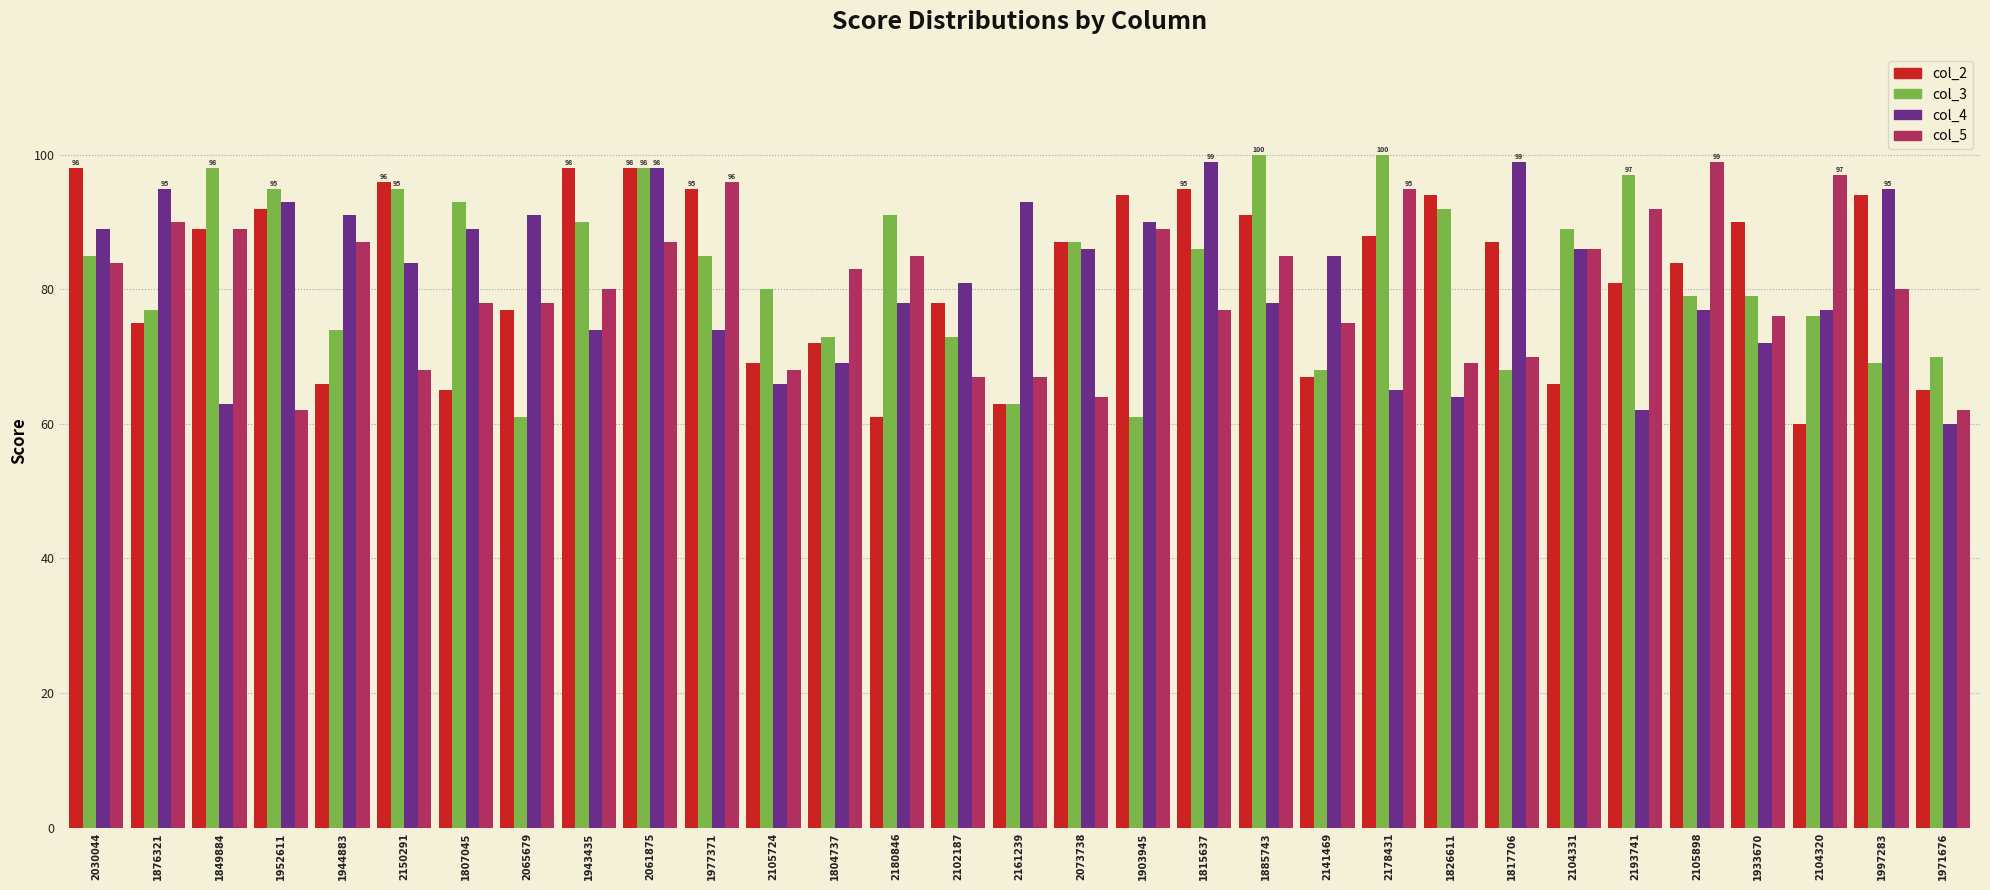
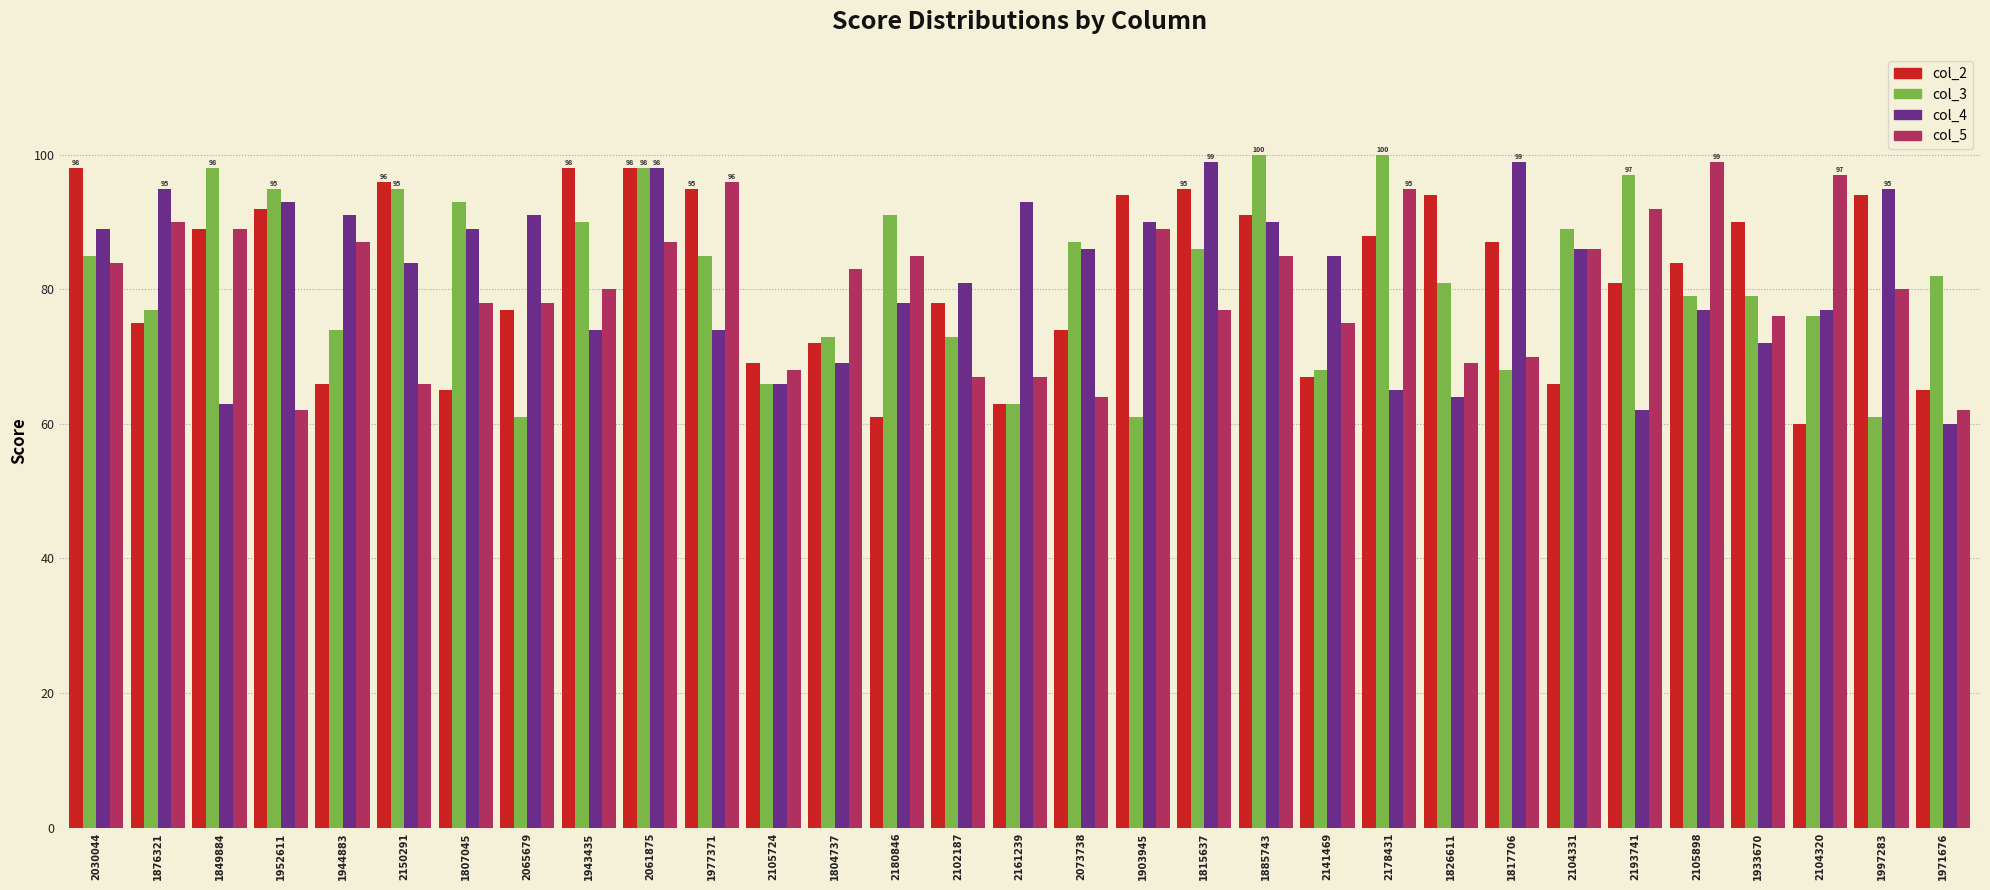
col_5, 2150291: 68 -> 66
col_3, 2105724: 80 -> 66
col_2, 2073738: 87 -> 74
col_4, 1885743: 78 -> 90
col_3, 1826611: 92 -> 81
col_3, 1997283: 69 -> 61
col_3, 1971676: 70 -> 82
